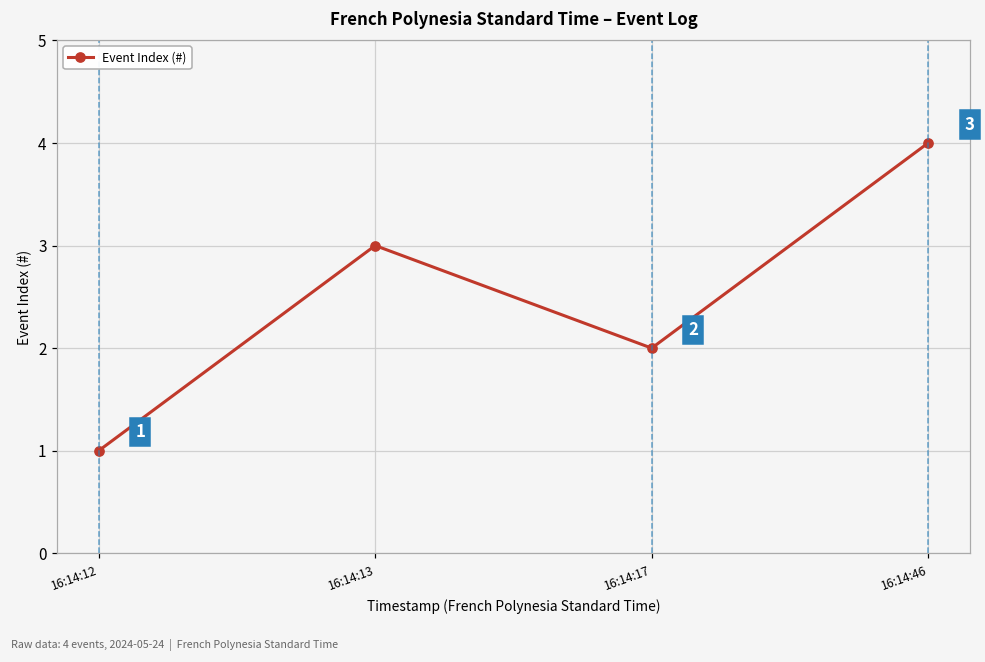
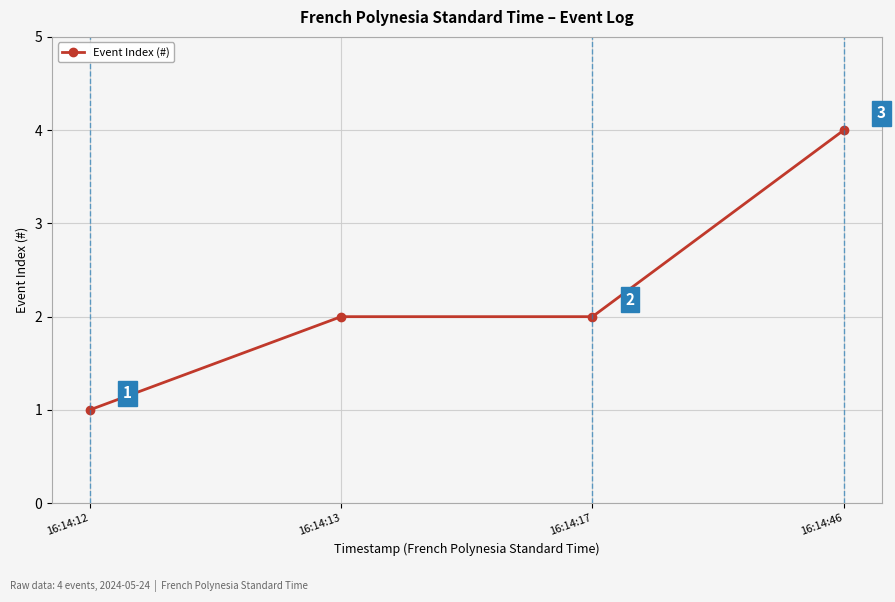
16:14:13: 3 -> 2
